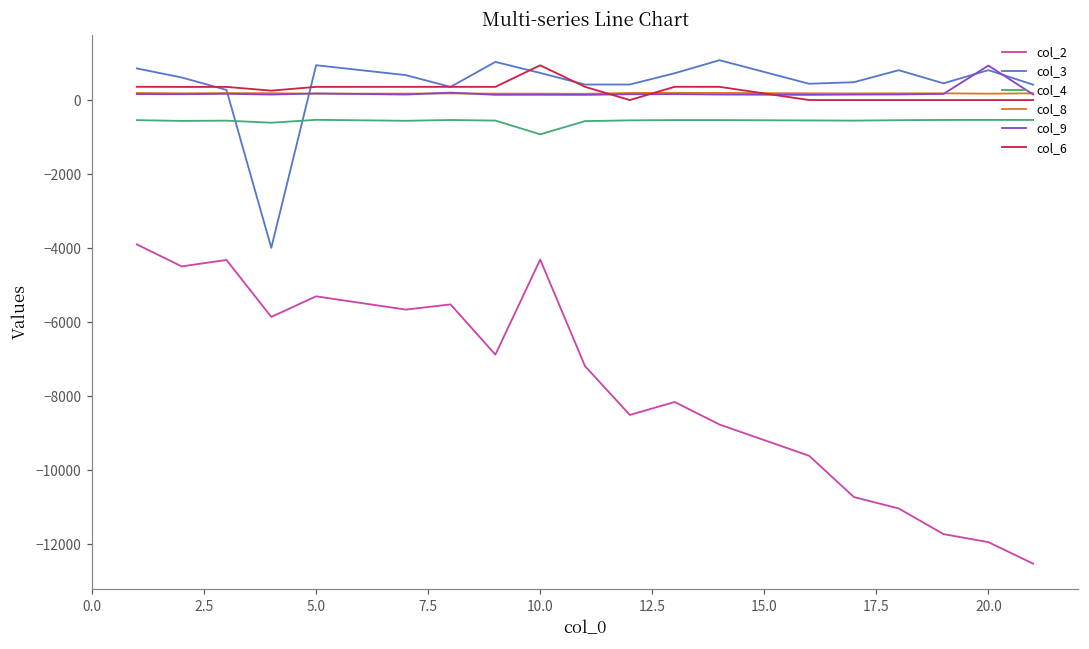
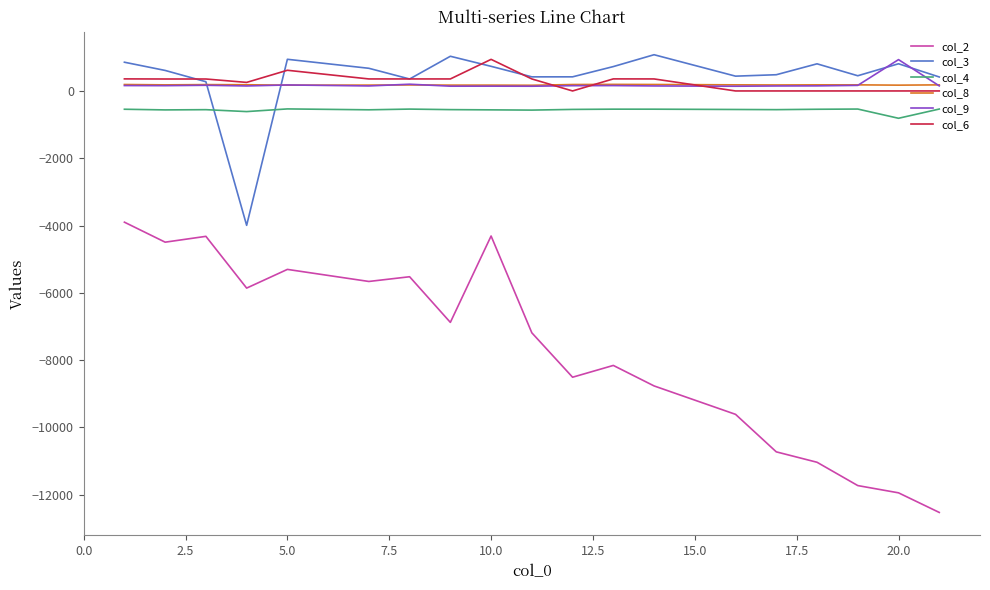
col_6, 5.0: 400 -> 600
col_4, 10.0: -900 -> -600
col_4, 20.0: -500 -> -800
